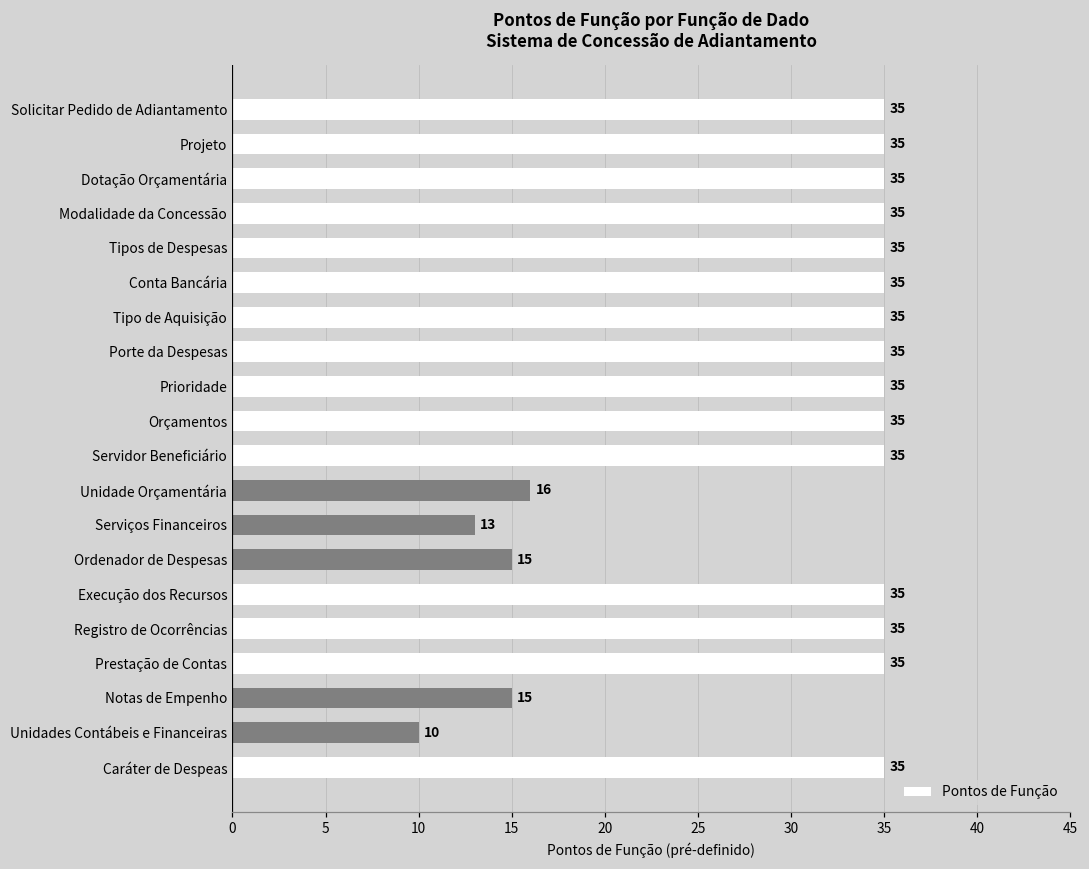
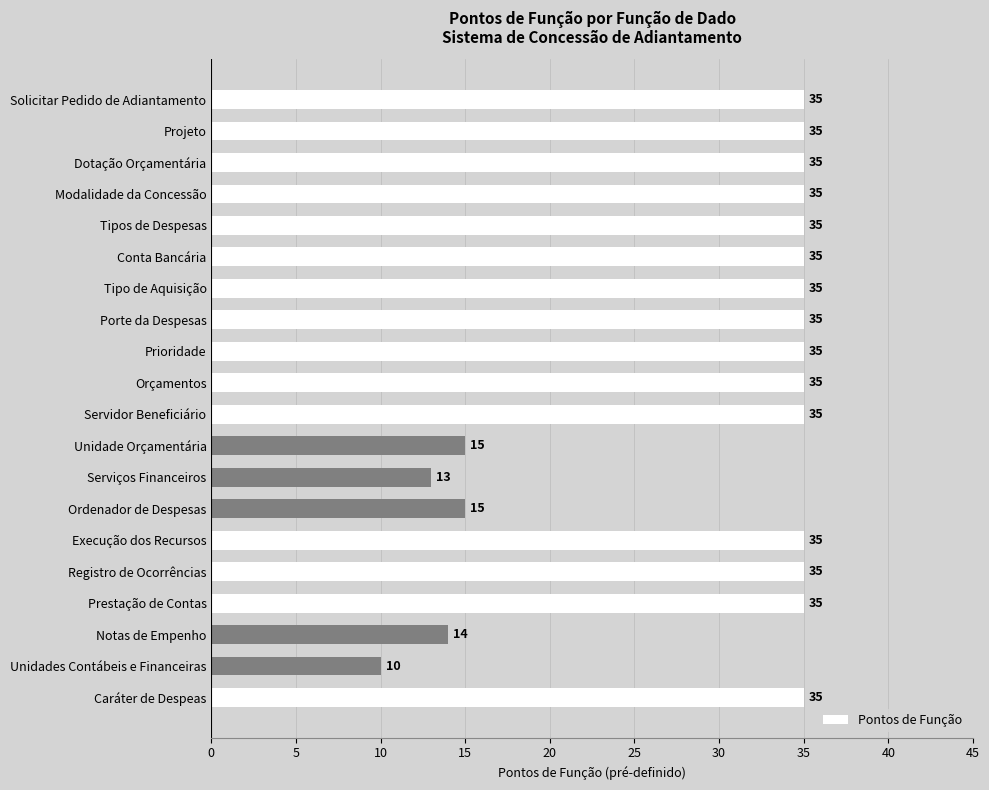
Unidade Orçamentária: 16 -> 15
Notas de Empenho: 15 -> 14
